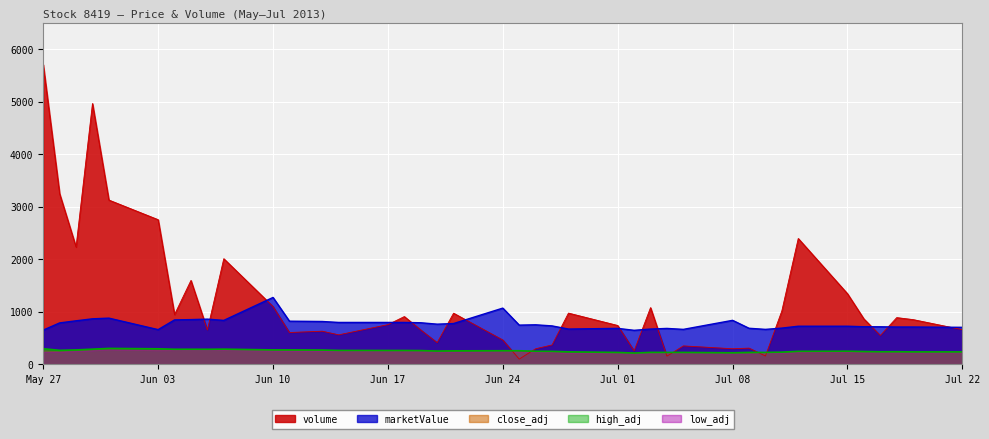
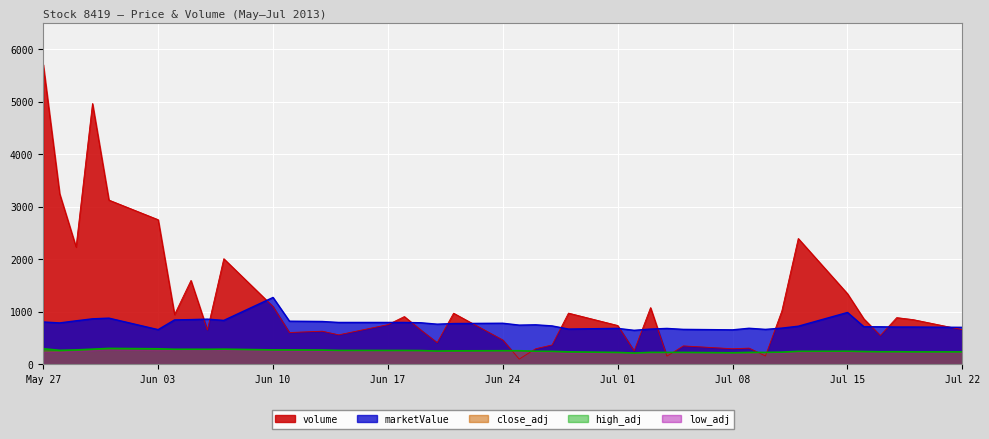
marketValue, May 27: 700 -> 800
marketValue, Jun 24: 1100 -> 800
marketValue, Jul 08: 800 -> 700
marketValue, Jul 15: 700 -> 1000
